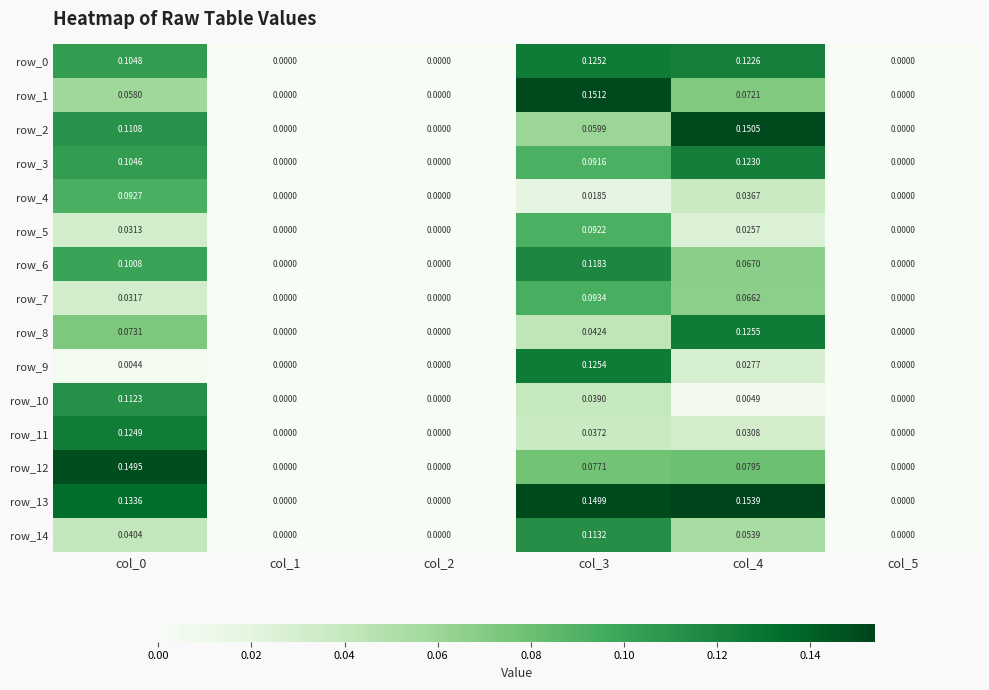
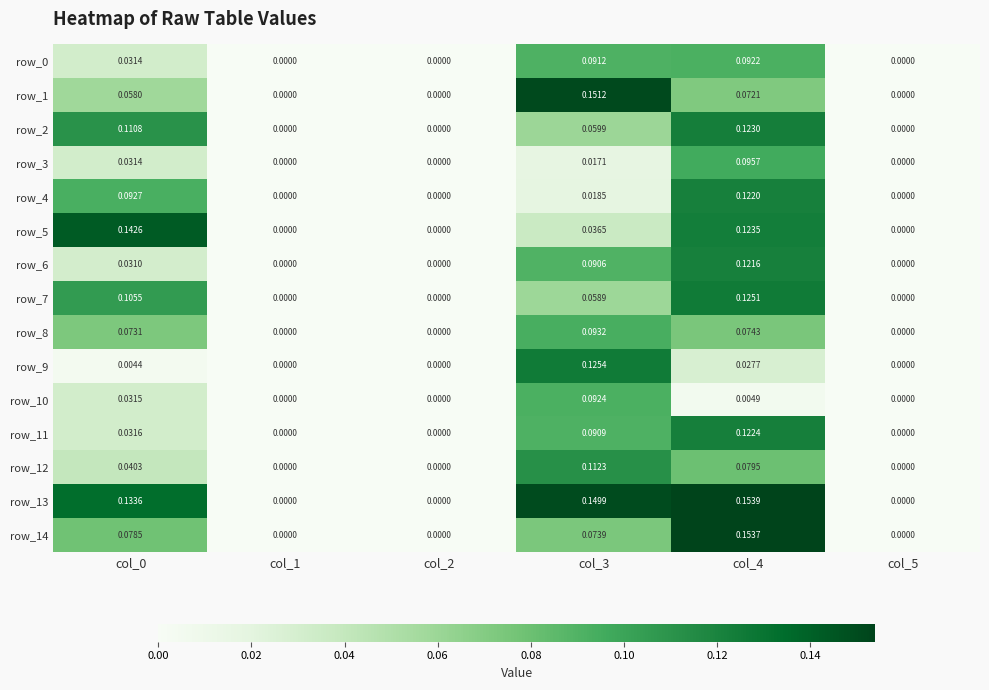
row_0, col_0: 0.1048 -> 0.0314
row_0, col_3: 0.1252 -> 0.0912
row_0, col_4: 0.1226 -> 0.0922
row_2, col_4: 0.1505 -> 0.1230
row_3, col_0: 0.1046 -> 0.0314
row_3, col_3: 0.0916 -> 0.0171
row_3, col_4: 0.1230 -> 0.0957
row_4, col_4: 0.0367 -> 0.1220
row_5, col_0: 0.0313 -> 0.1426
row_5, col_3: 0.0922 -> 0.0365
row_5, col_4: 0.0257 -> 0.1235
row_6, col_0: 0.1008 -> 0.0310
row_6, col_3: 0.1183 -> 0.0906
row_6, col_4: 0.0670 -> 0.1216
row_7, col_0: 0.0317 -> 0.1055
row_7, col_3: 0.0934 -> 0.0589
row_7, col_4: 0.0662 -> 0.1251
row_8, col_3: 0.0424 -> 0.0932
row_8, col_4: 0.1255 -> 0.0743
row_10, col_0: 0.1123 -> 0.0315
row_10, col_3: 0.0390 -> 0.0924
row_11, col_0: 0.1249 -> 0.0316
row_11, col_3: 0.0372 -> 0.0909
row_11, col_4: 0.0308 -> 0.1224
row_12, col_0: 0.1495 -> 0.0403
row_12, col_3: 0.0771 -> 0.1123
row_14, col_0: 0.0404 -> 0.0785
row_14, col_3: 0.1132 -> 0.0739
row_14, col_4: 0.0539 -> 0.1537
